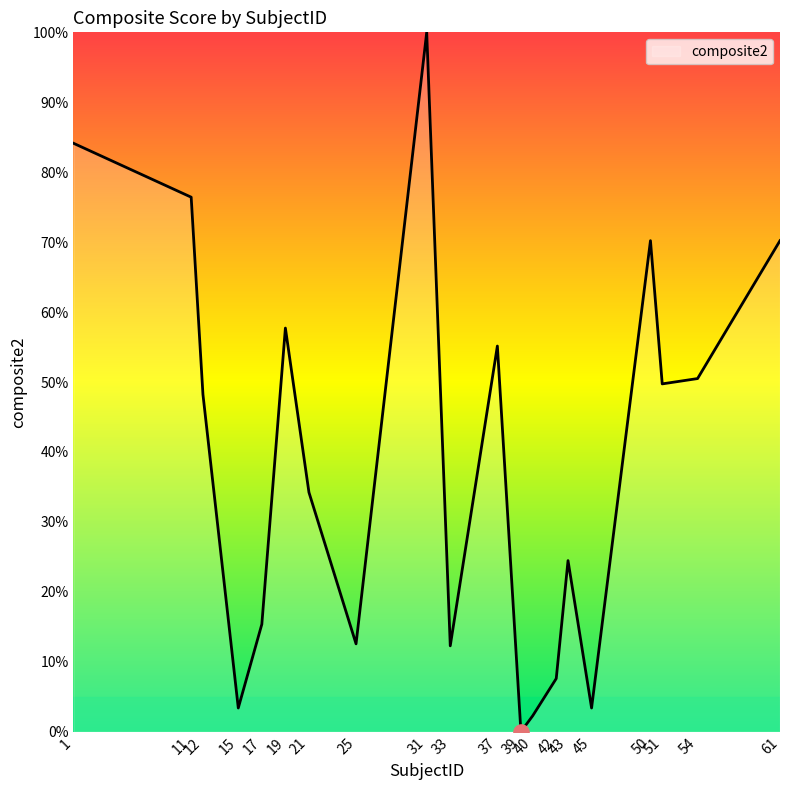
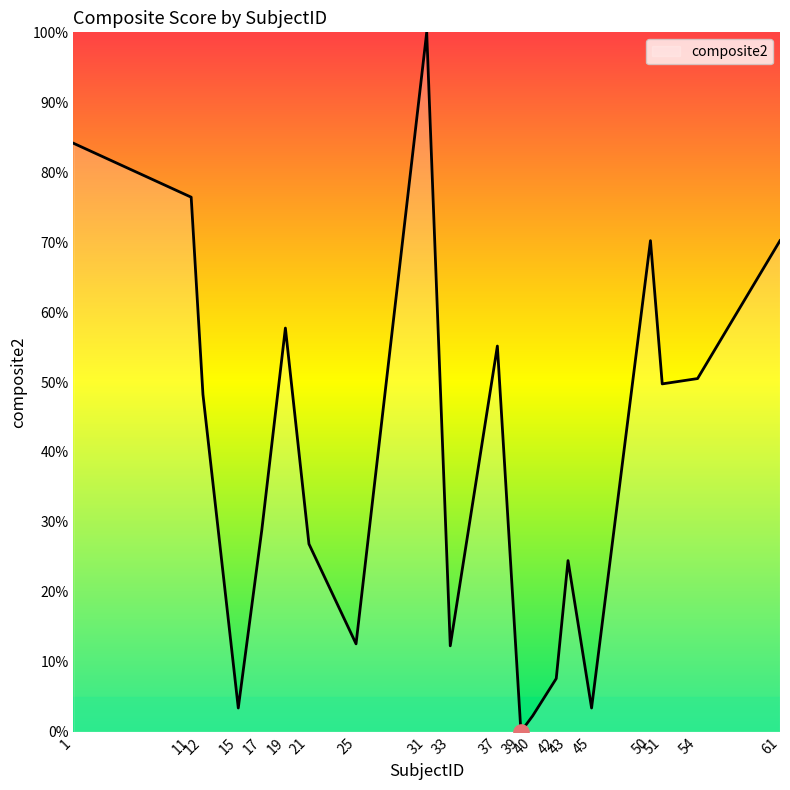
composite2, 17: 15% -> 29%
composite2, 21: 34% -> 27%
